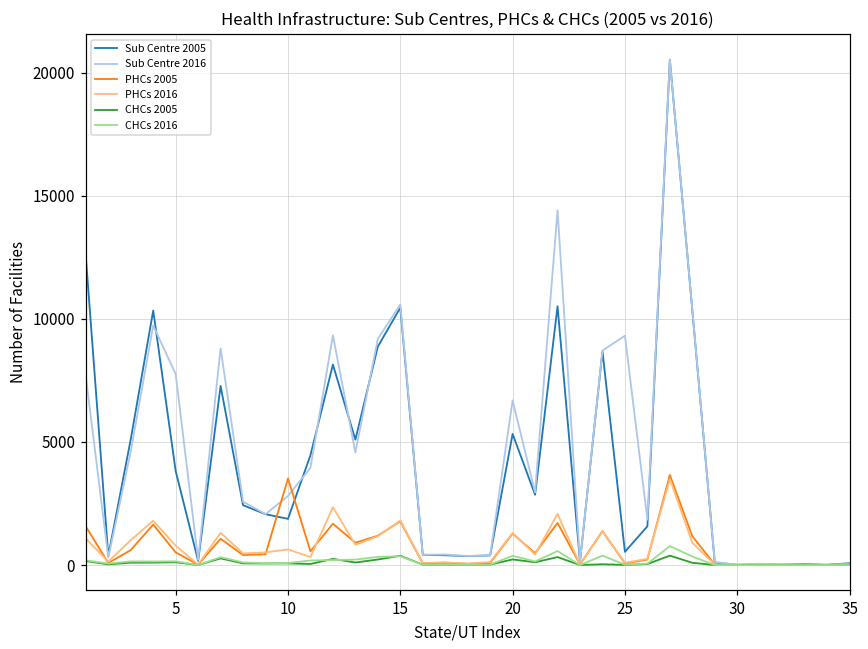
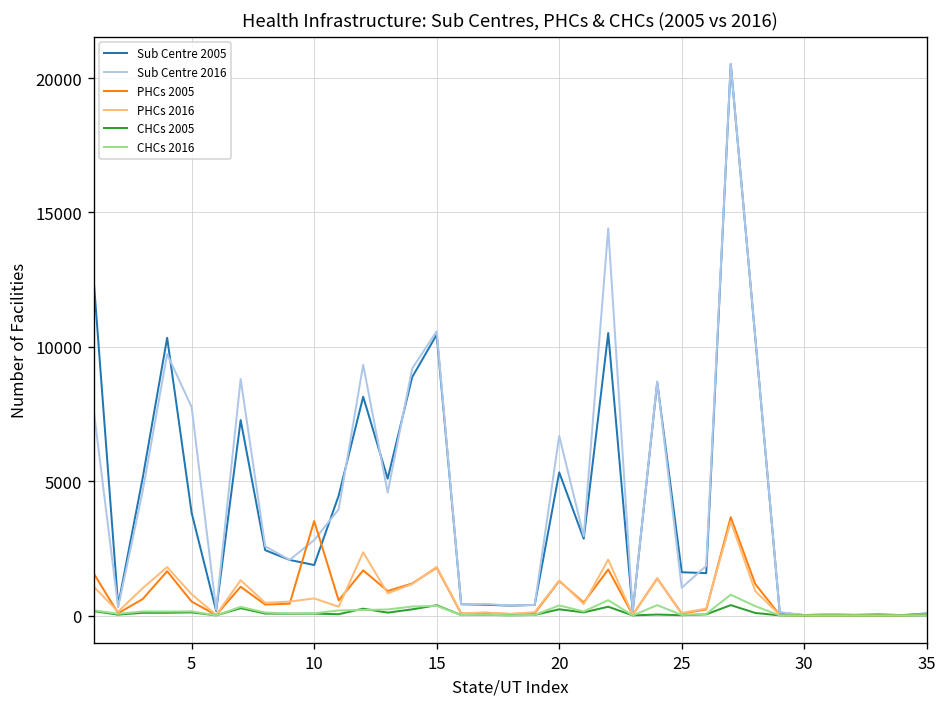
Sub Centre 2005, 25: 500 -> 1600
Sub Centre 2016, 25: 9300 -> 1000
